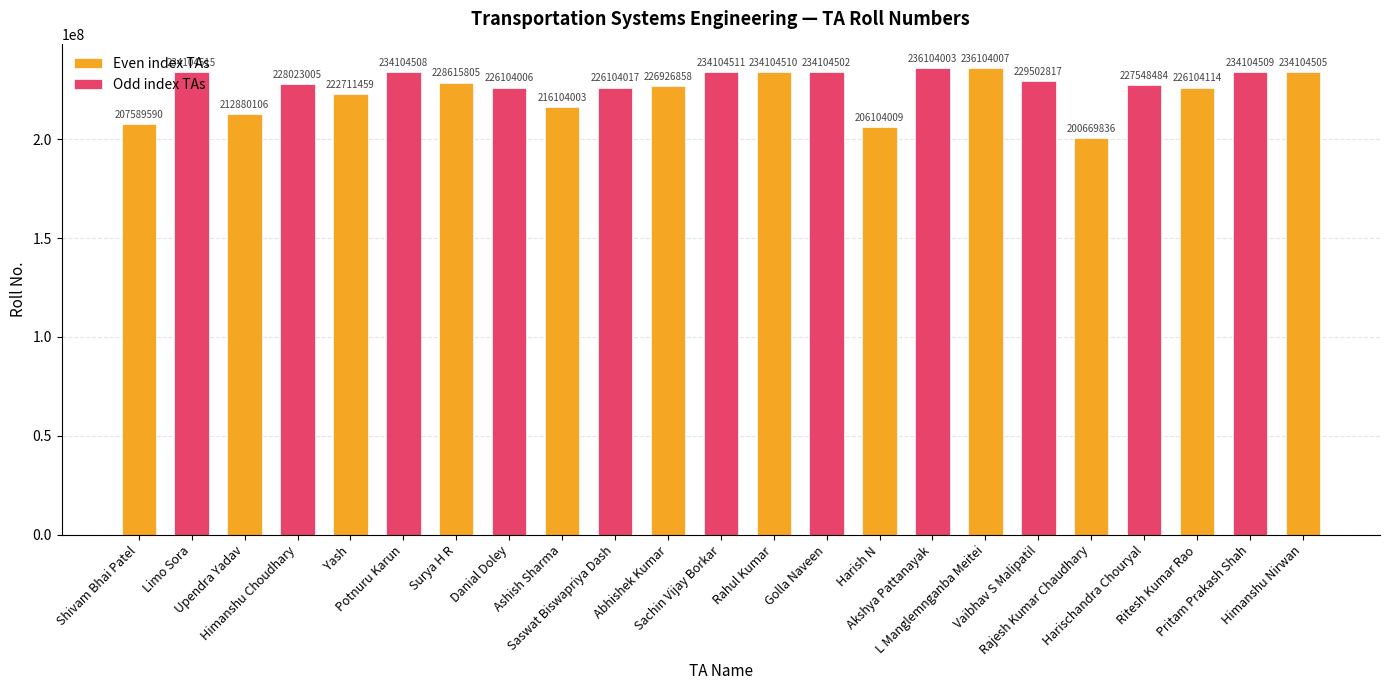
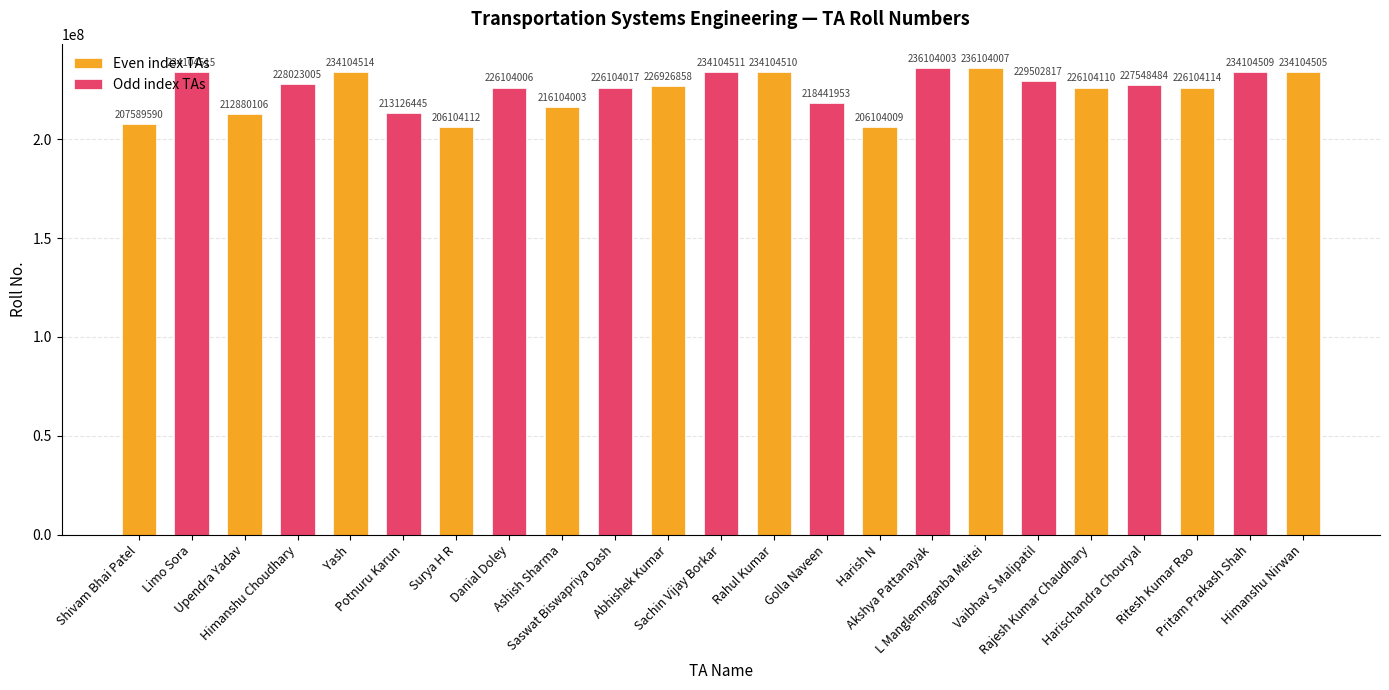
Even index TAs, Yash: 222711459 -> 234104514
Odd index TAs, Potnuru Karun: 234104508 -> 213126445
Even index TAs, Surya H R: 228615805 -> 206104112
Odd index TAs, Golla Naveen: 234104502 -> 218441953
Even index TAs, Rajesh Kumar Chaudhary: 200669836 -> 226104110
